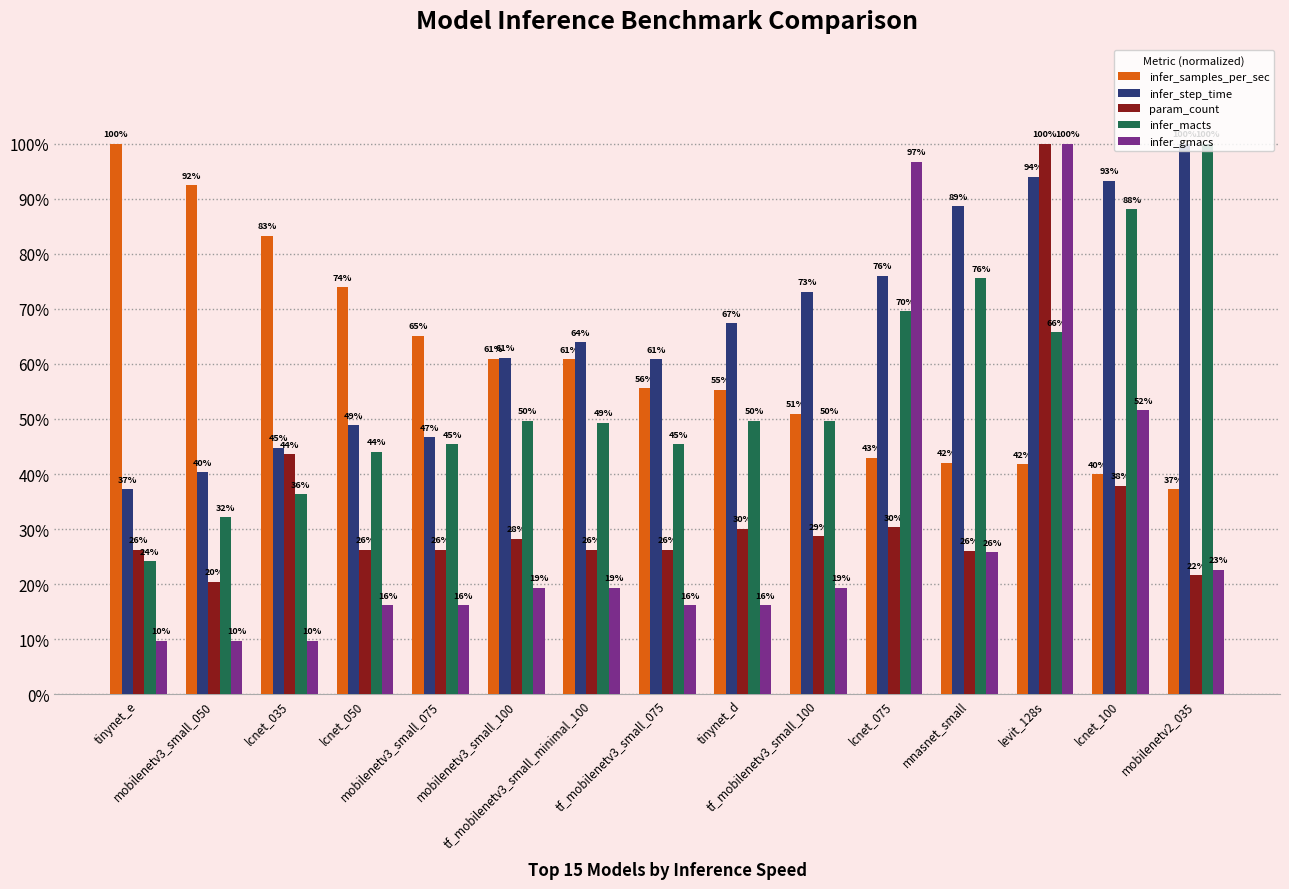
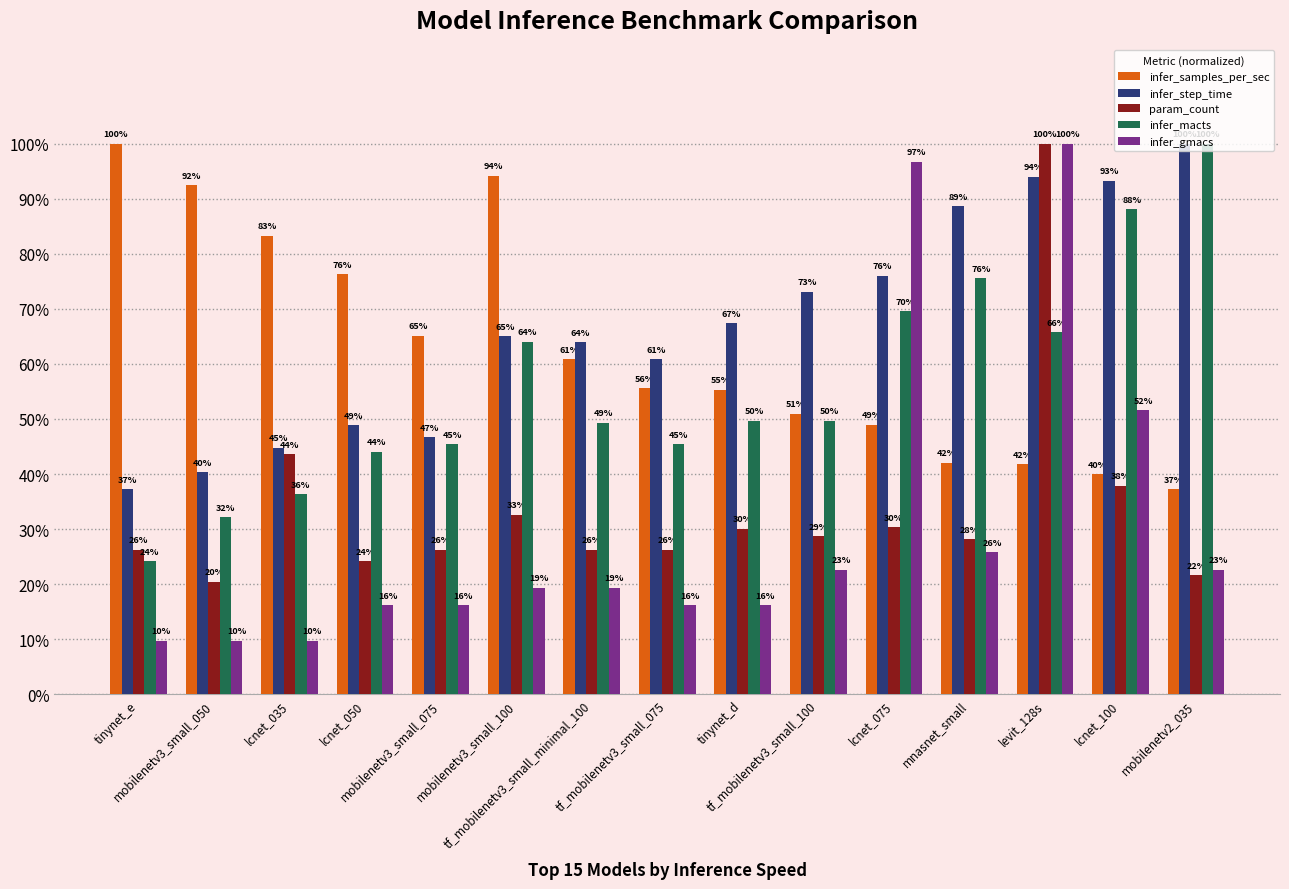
infer_samples_per_sec, lcnet_050: 74% -> 76%
param_count, lcnet_050: 26% -> 24%
infer_samples_per_sec, mobilenetv3_small_100: 61% -> 94%
infer_step_time, mobilenetv3_small_100: 61% -> 65%
param_count, mobilenetv3_small_100: 28% -> 33%
infer_macts, mobilenetv3_small_100: 50% -> 64%
infer_gmacs, tf_mobilenetv3_small_100: 19% -> 23%
infer_samples_per_sec, lcnet_075: 43% -> 49%
param_count, mnasnet_small: 26% -> 28%
